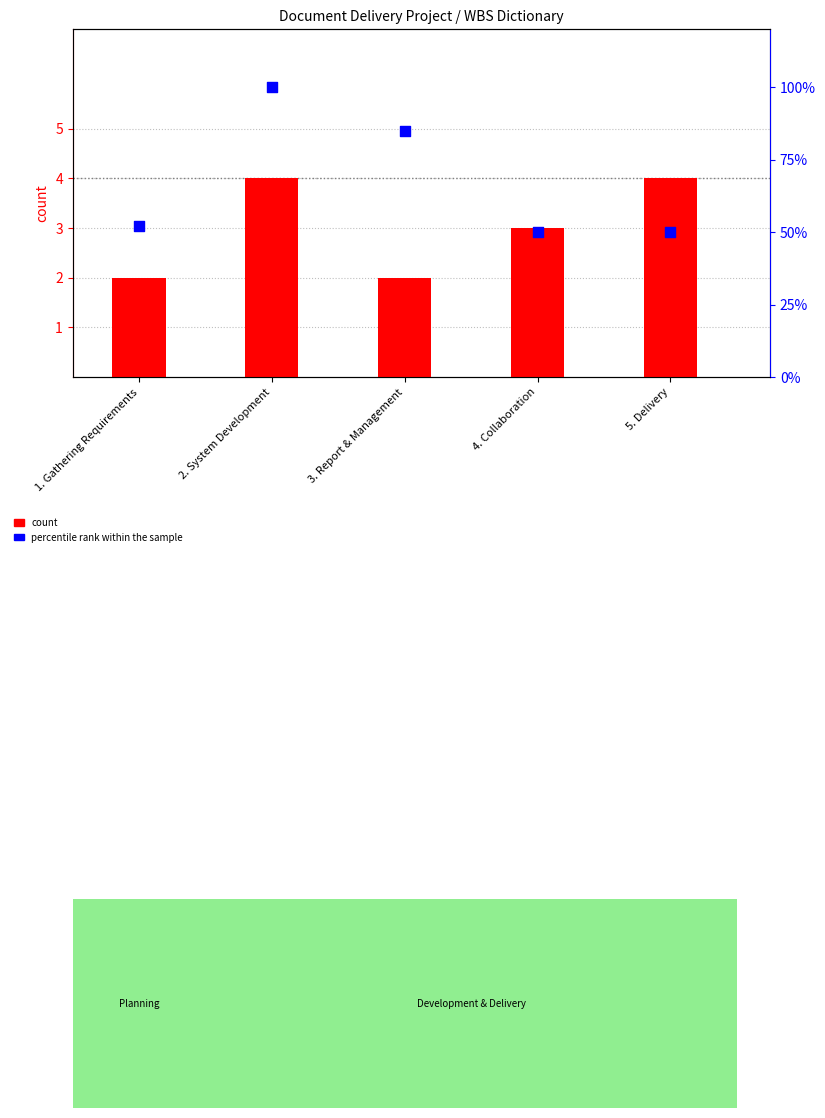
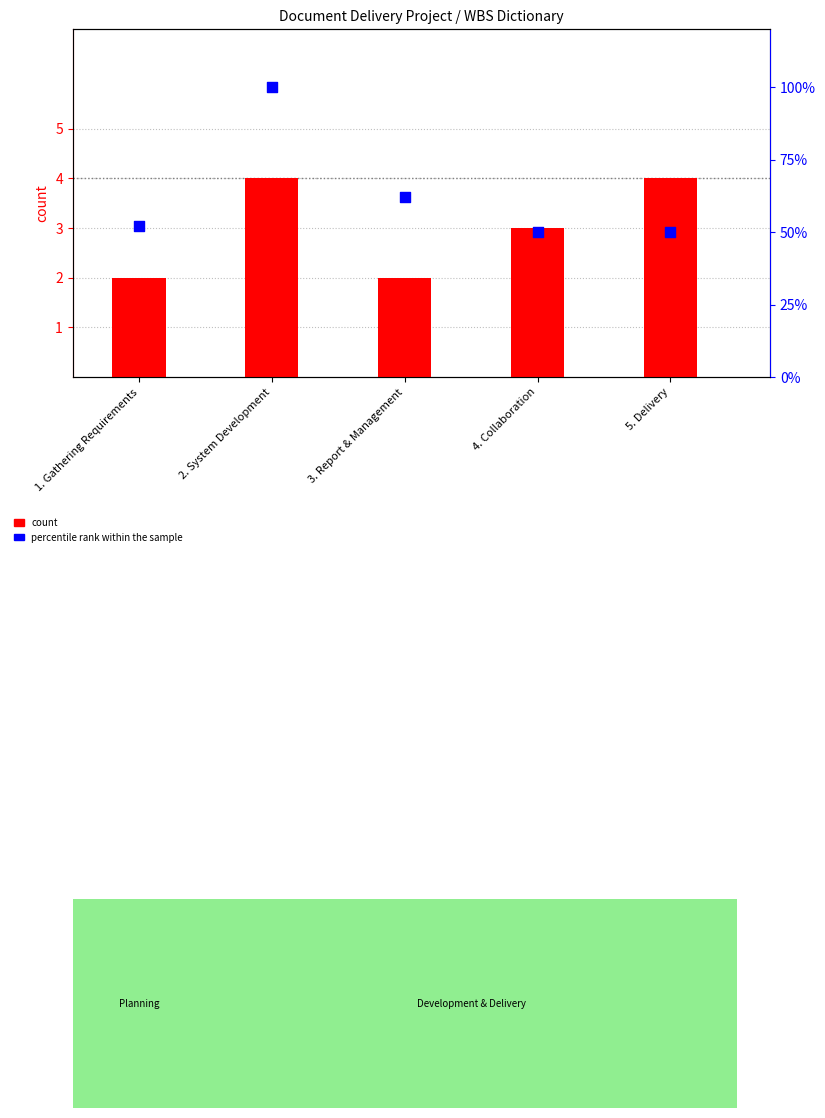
percentile rank within the sample, 3. Report & Management: 85% -> 62%
